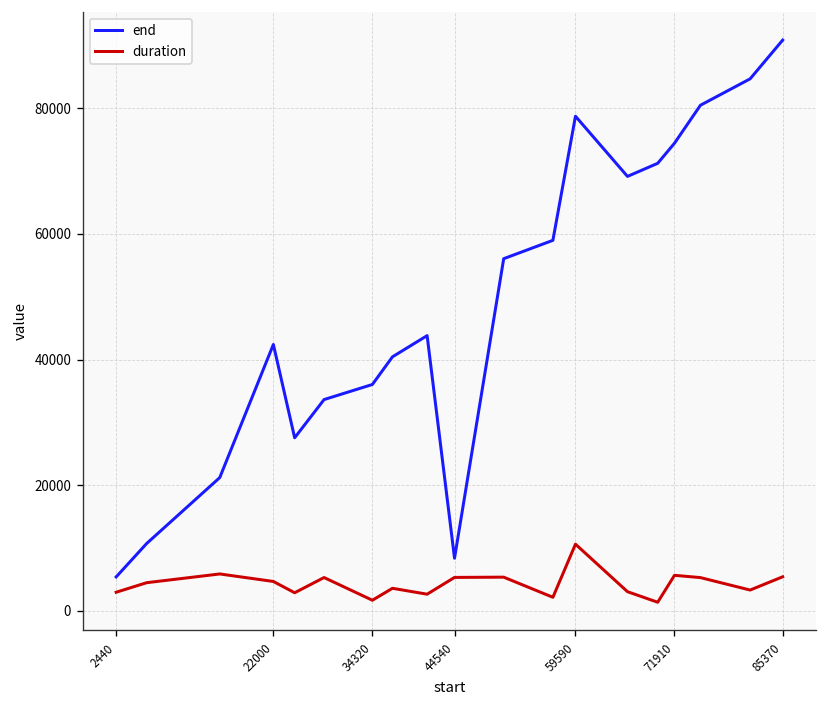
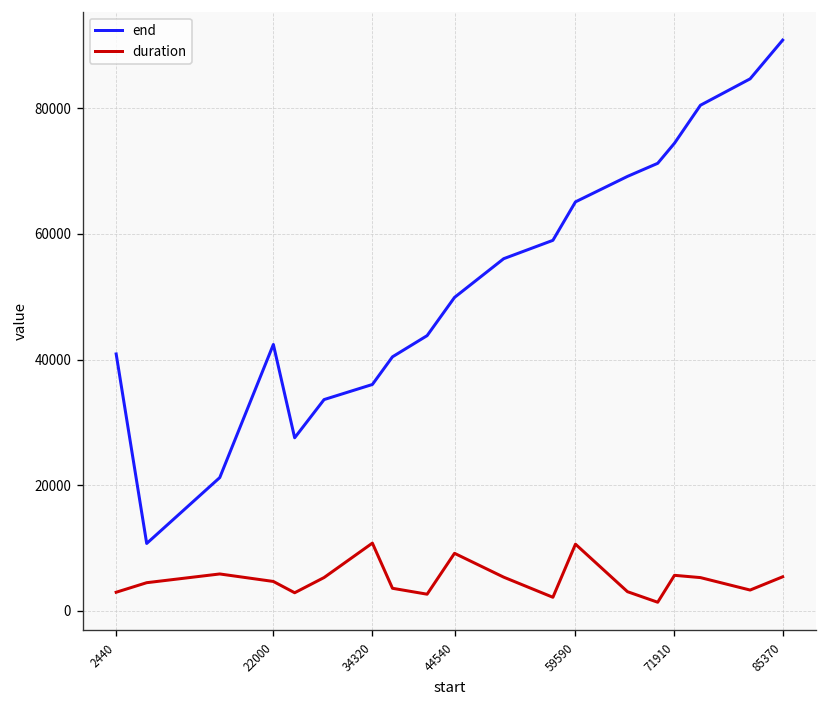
end, 2440: 5000 -> 41000
duration, 34320: 2000 -> 11000
end, 44540: 8000 -> 50000
duration, 44540: 5000 -> 9000
end, 59590: 79000 -> 65000
